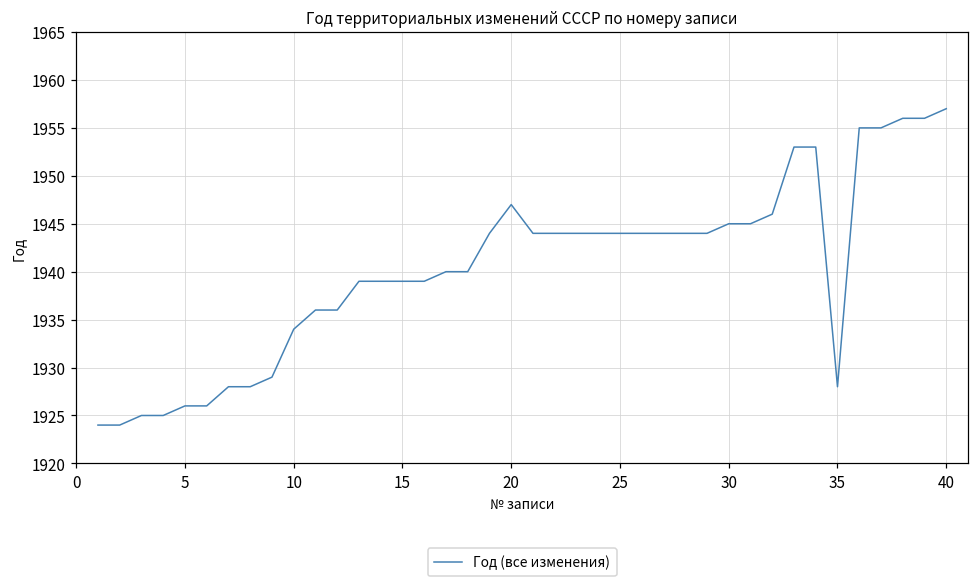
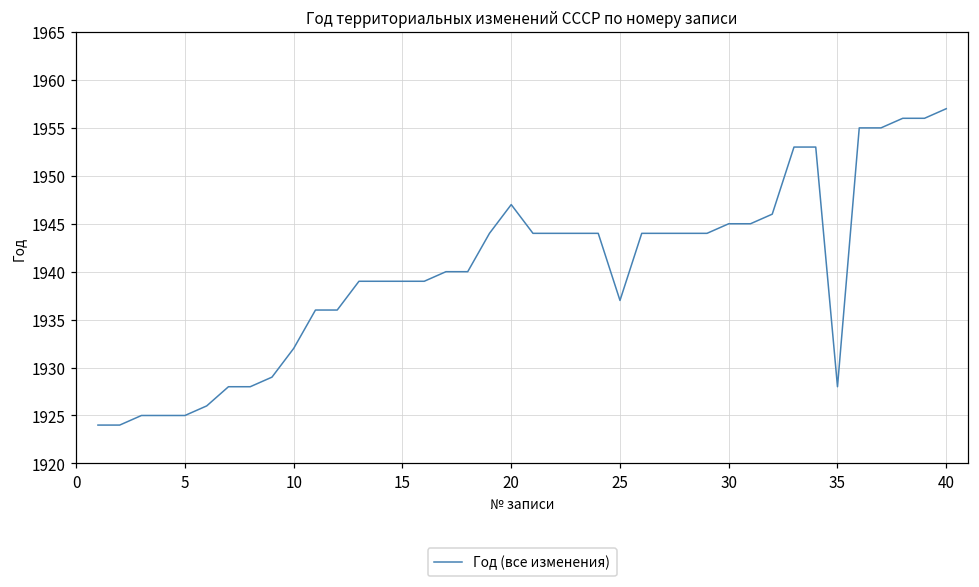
5: 1926 -> 1925
10: 1934 -> 1932
25: 1944 -> 1937
